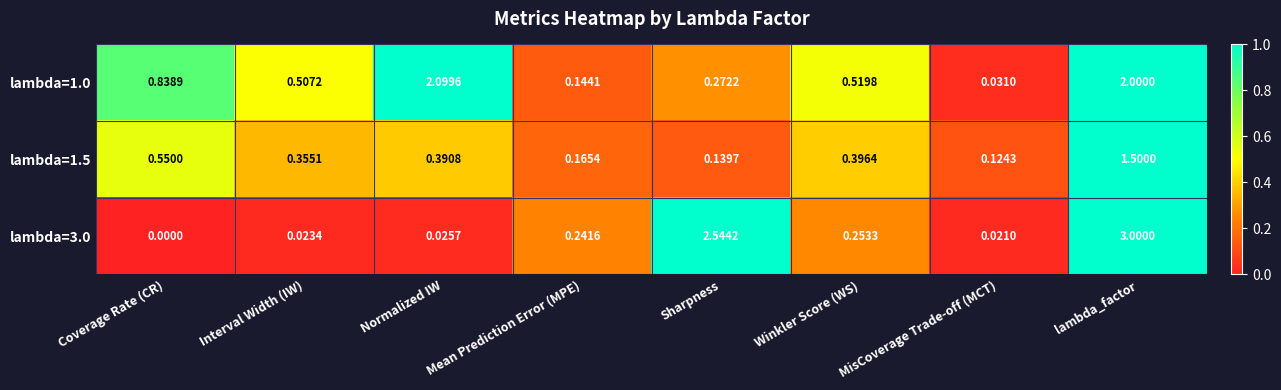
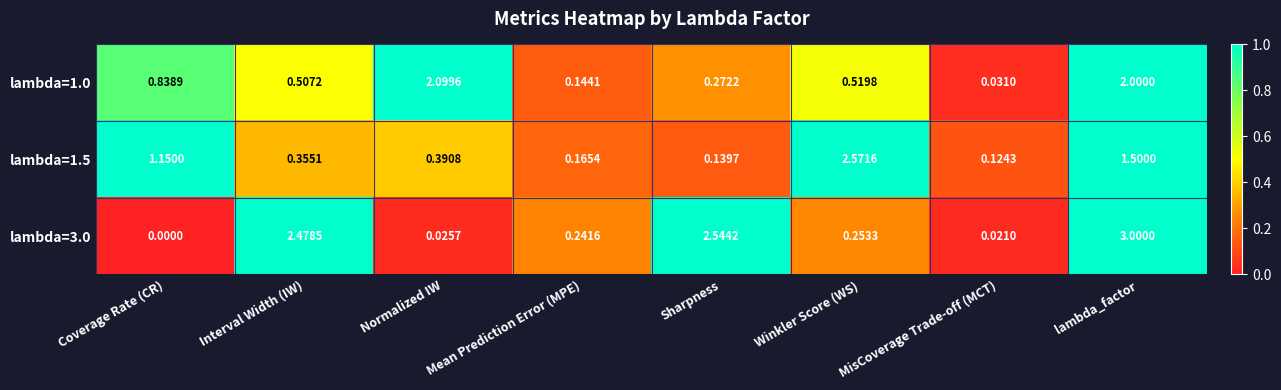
lambda=1.5, Coverage Rate (CR): 0.5500 -> 1.1500
lambda=1.5, Winkler Score (WS): 0.3964 -> 2.5716
lambda=3.0, Interval Width (IW): 0.0234 -> 2.4785
